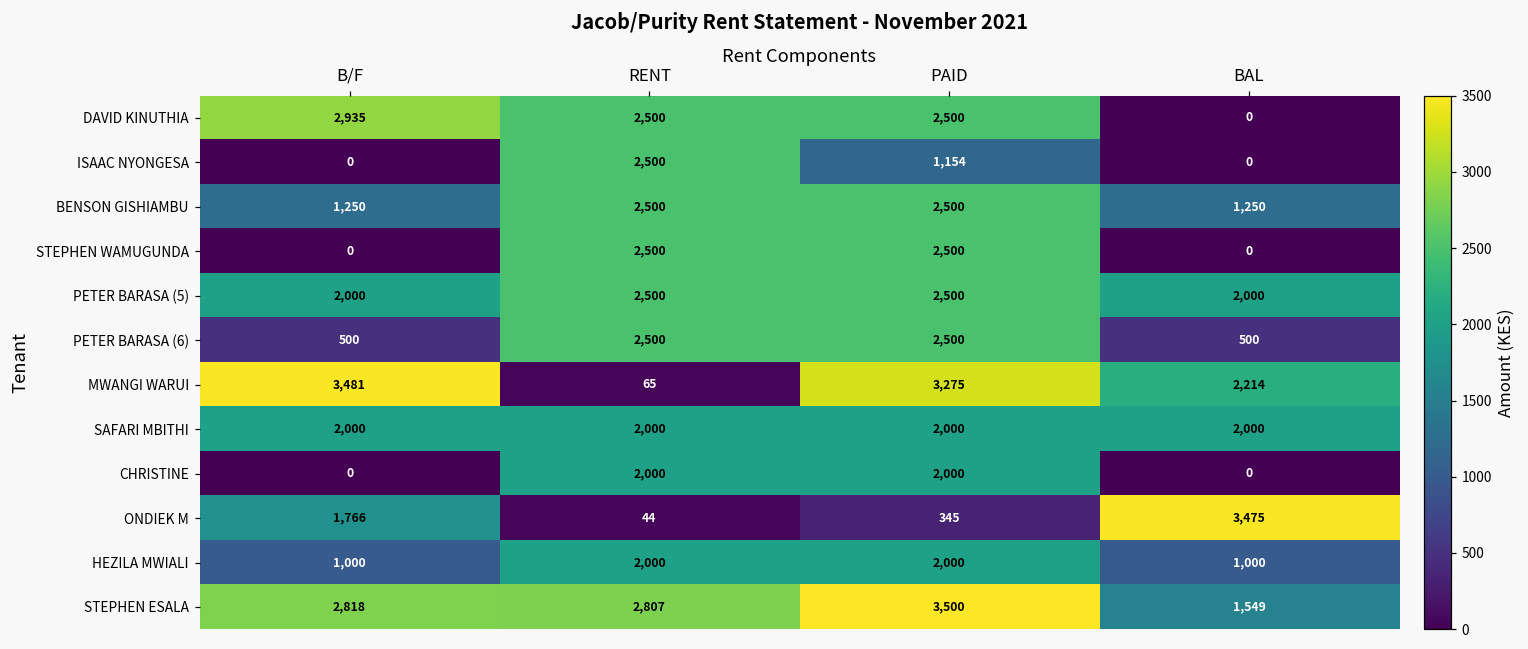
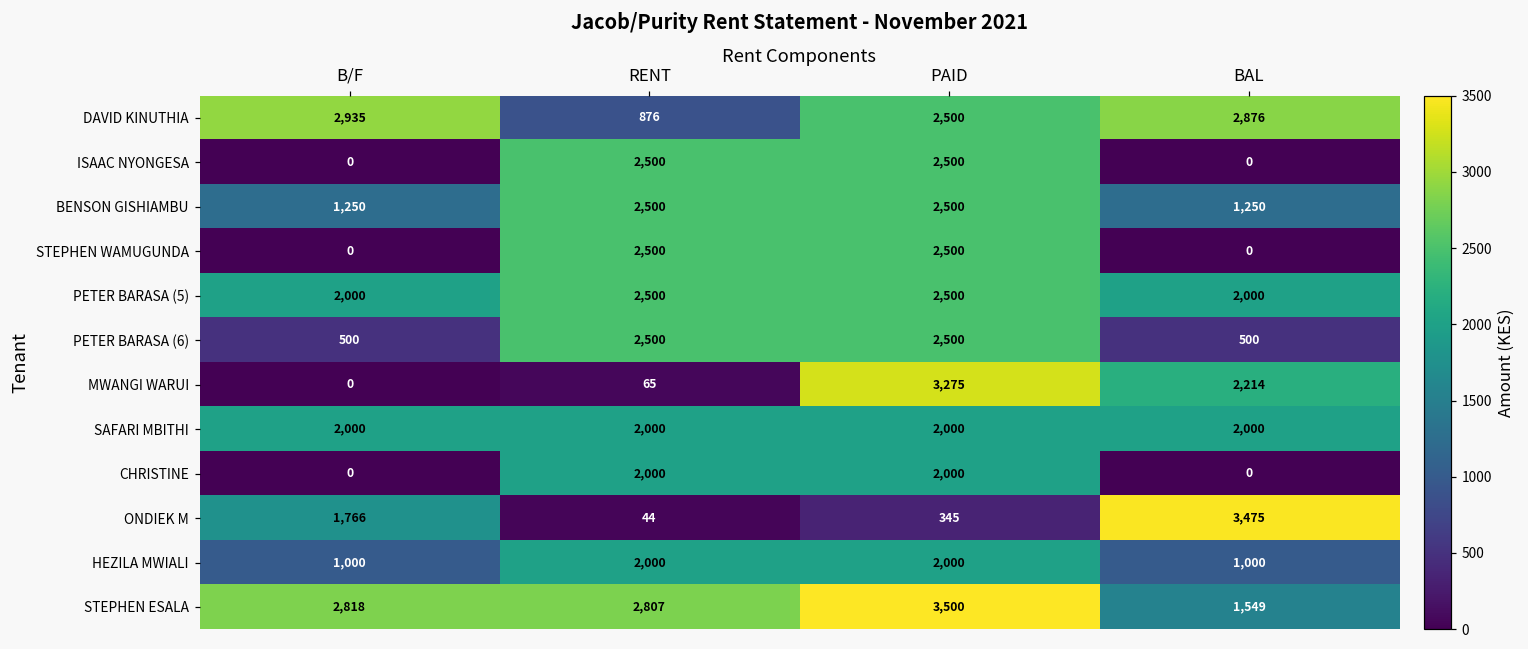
DAVID KINUTHIA, RENT: 2,500 -> 876
DAVID KINUTHIA, BAL: 0 -> 2,876
ISAAC NYONGESA, PAID: 1,154 -> 2,500
MWANGI WARUI, B/F: 3,481 -> 0
